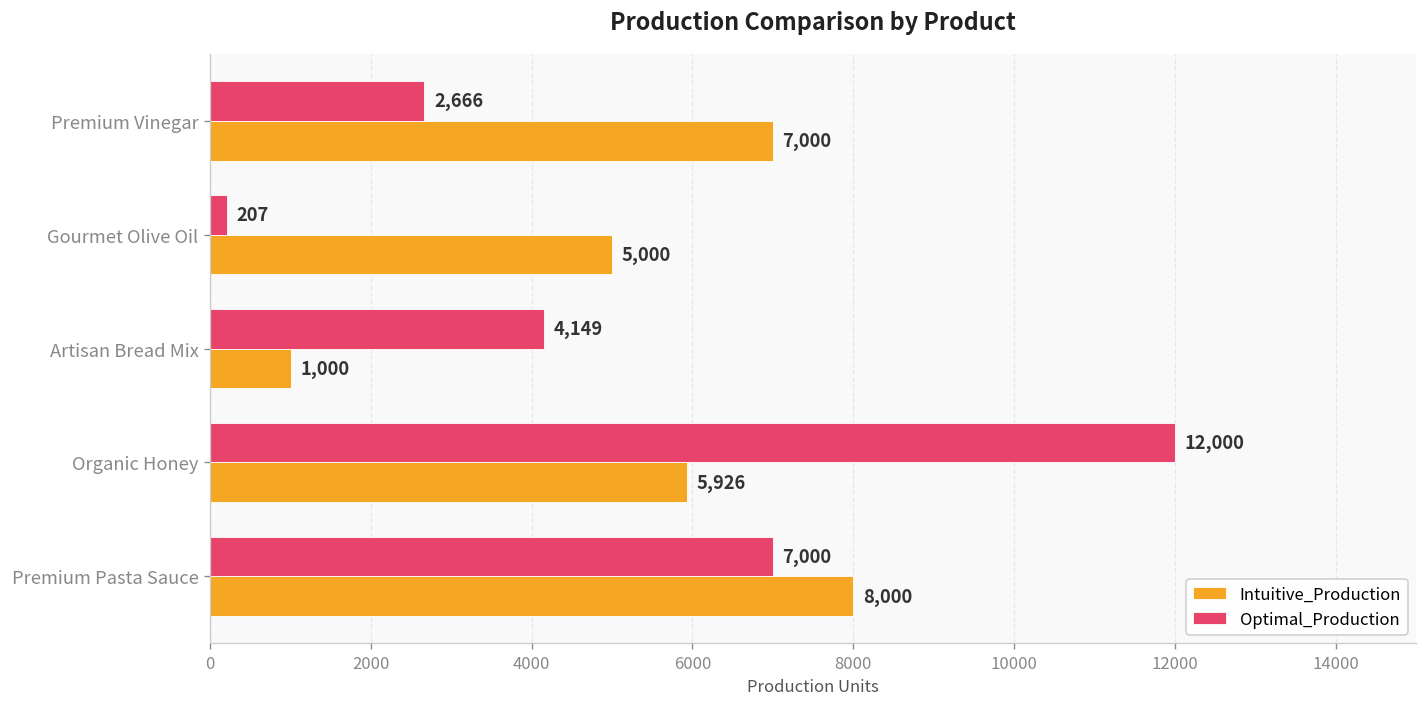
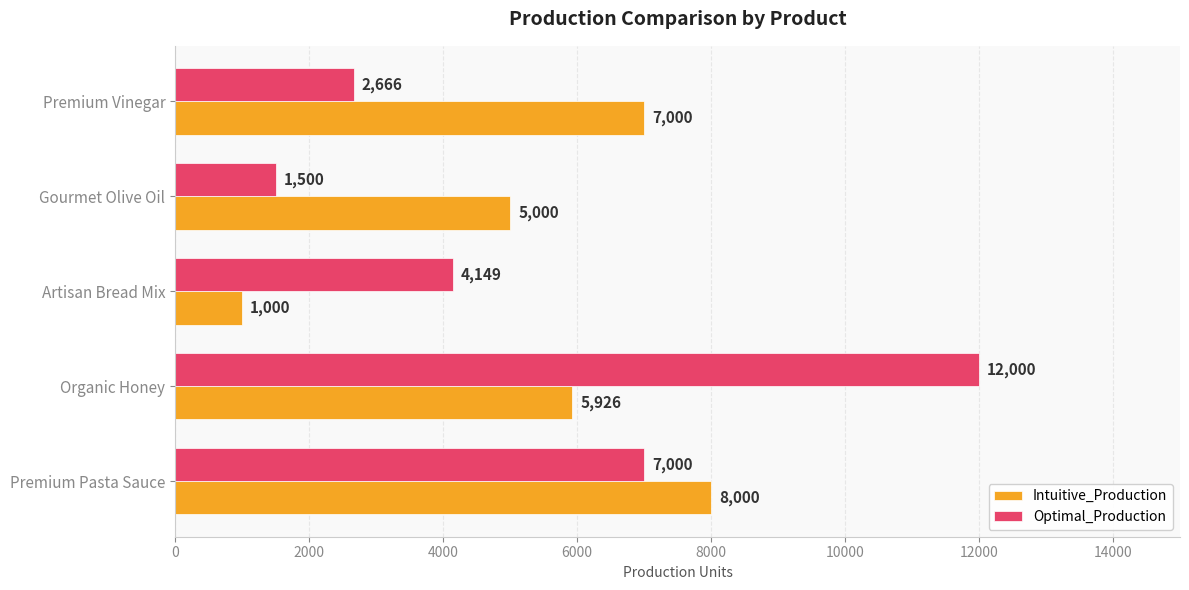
Optimal_Production, Gourmet Olive Oil: 207 -> 1,500
